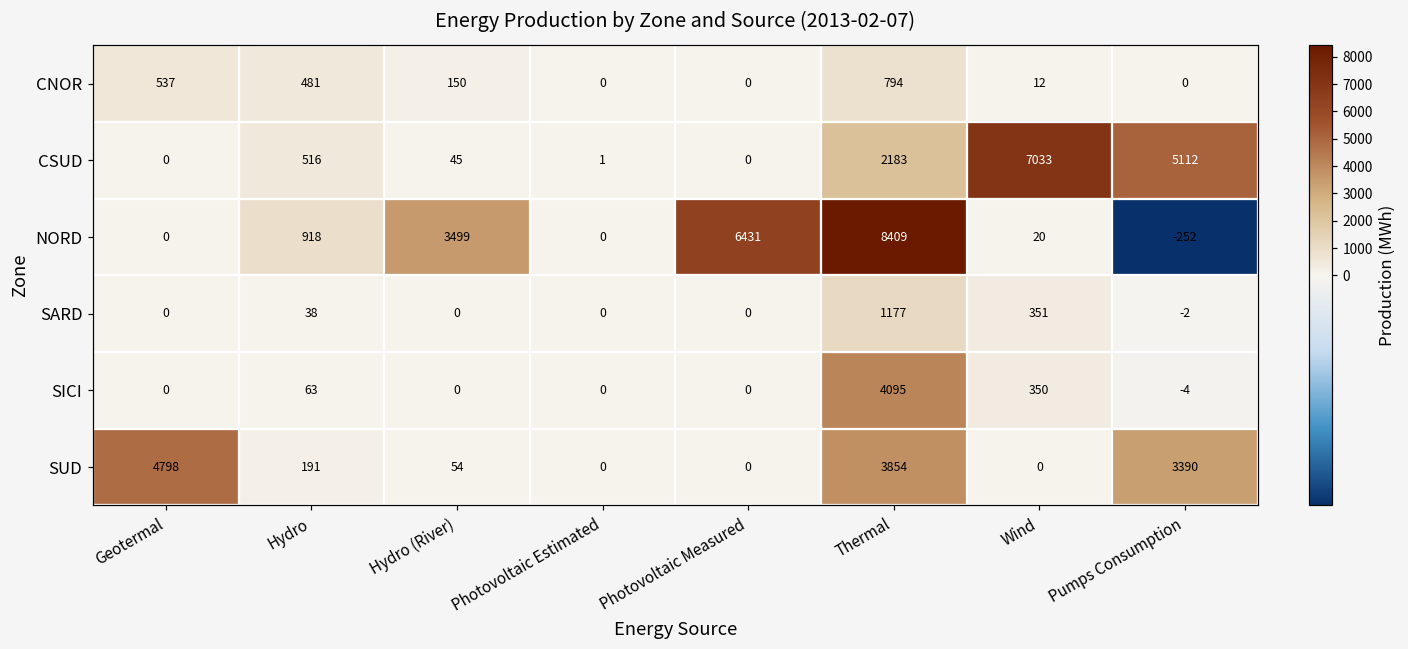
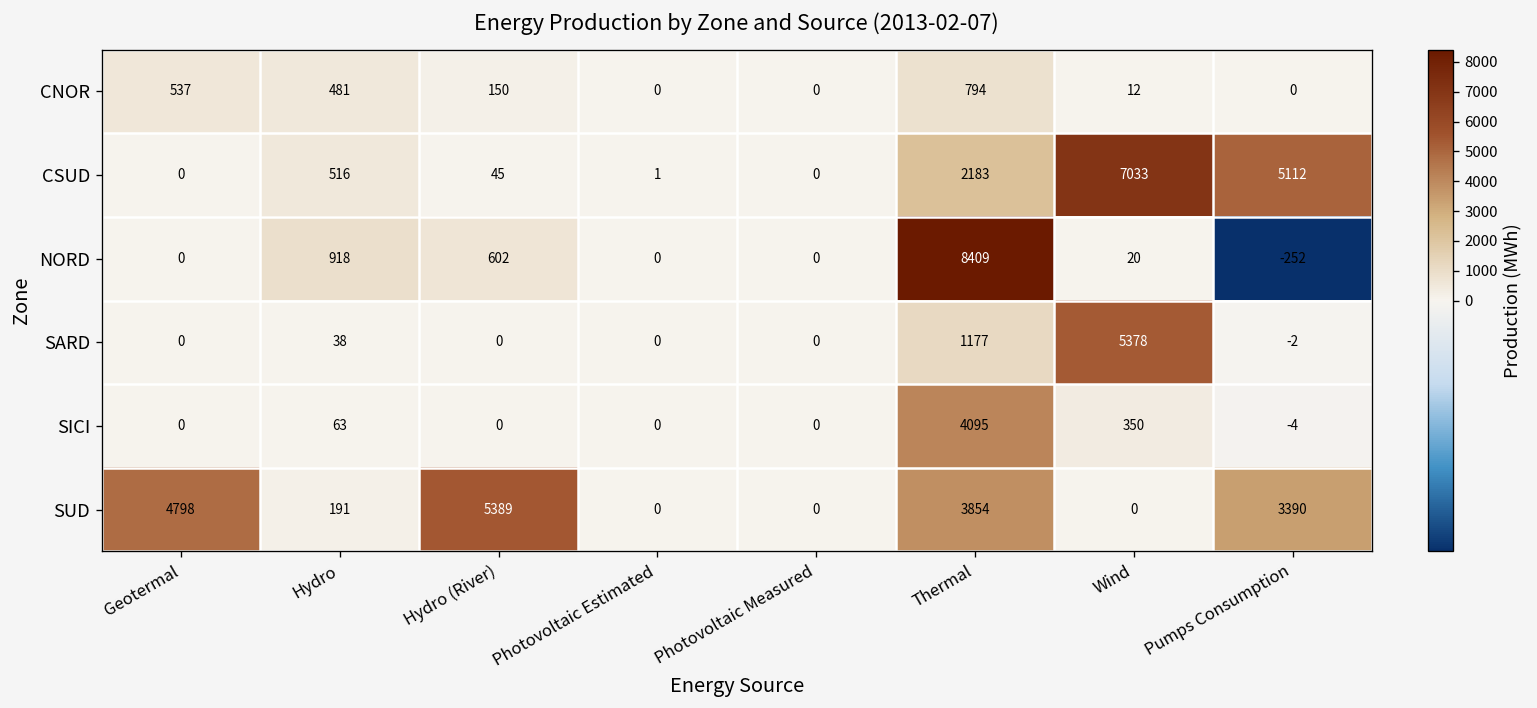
NORD, Hydro (River): 3499 -> 602
NORD, Photovoltaic Measured: 6431 -> 0
SARD, Wind: 351 -> 5378
SUD, Hydro (River): 54 -> 5389
